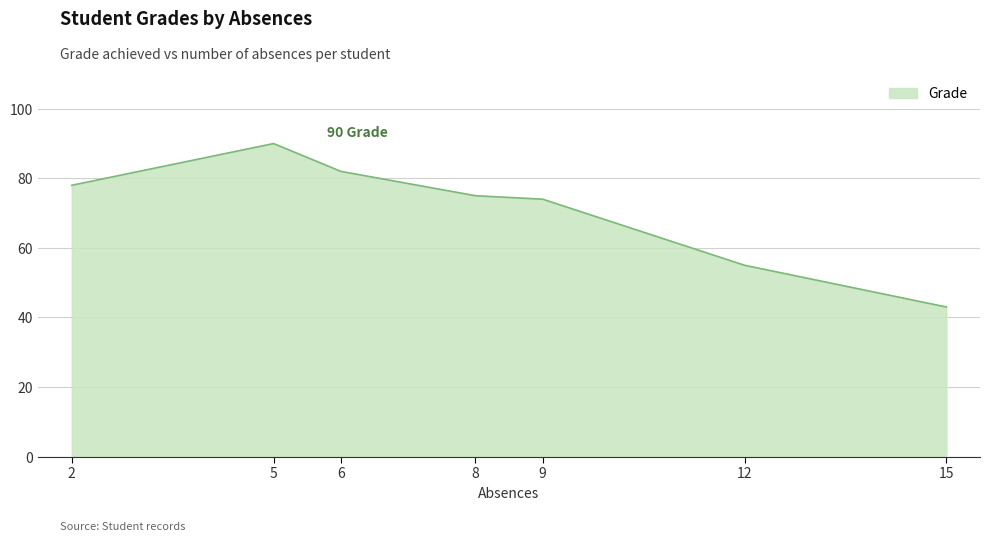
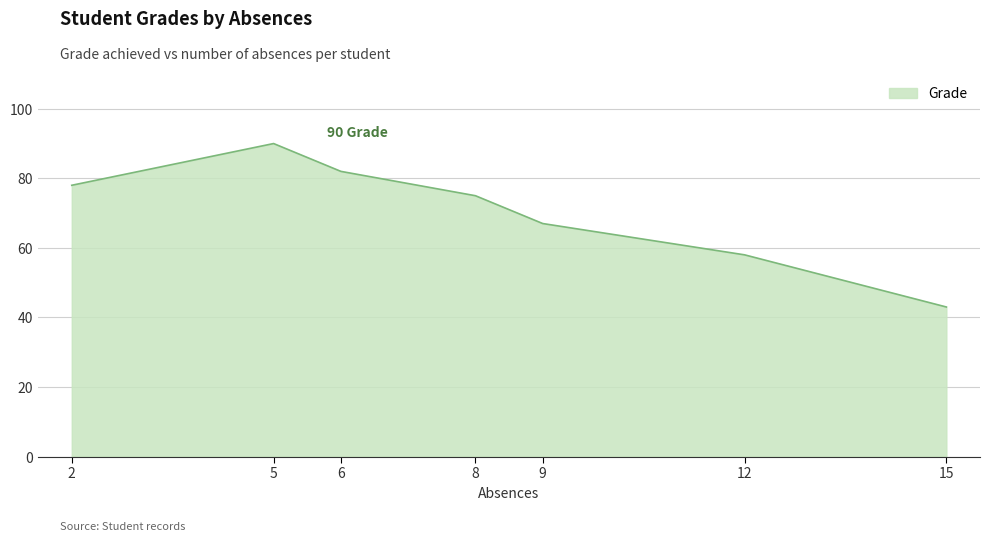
9: 74 -> 67
12: 55 -> 58
